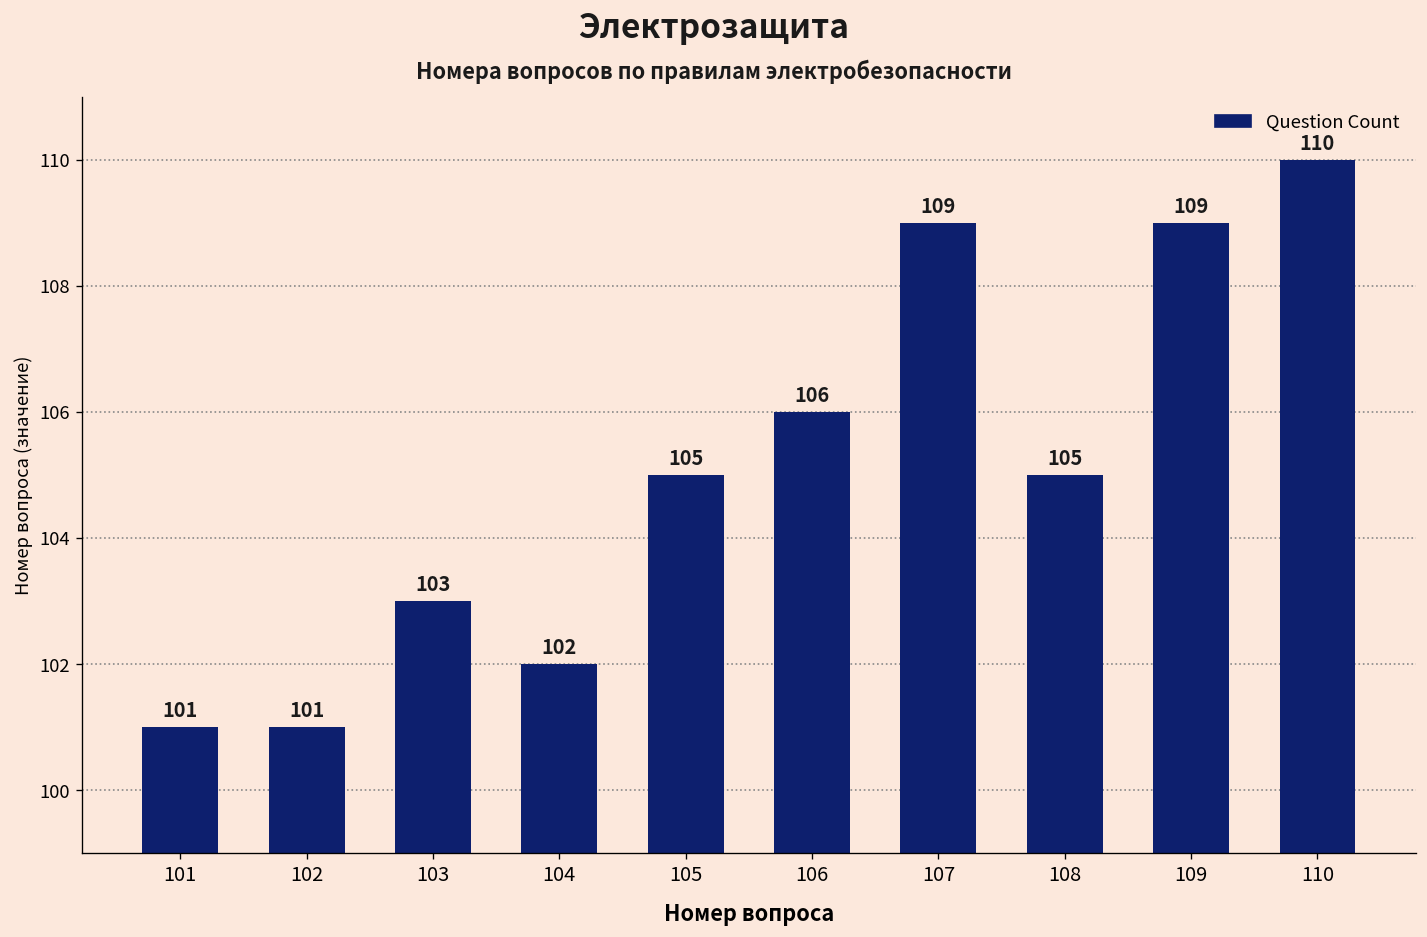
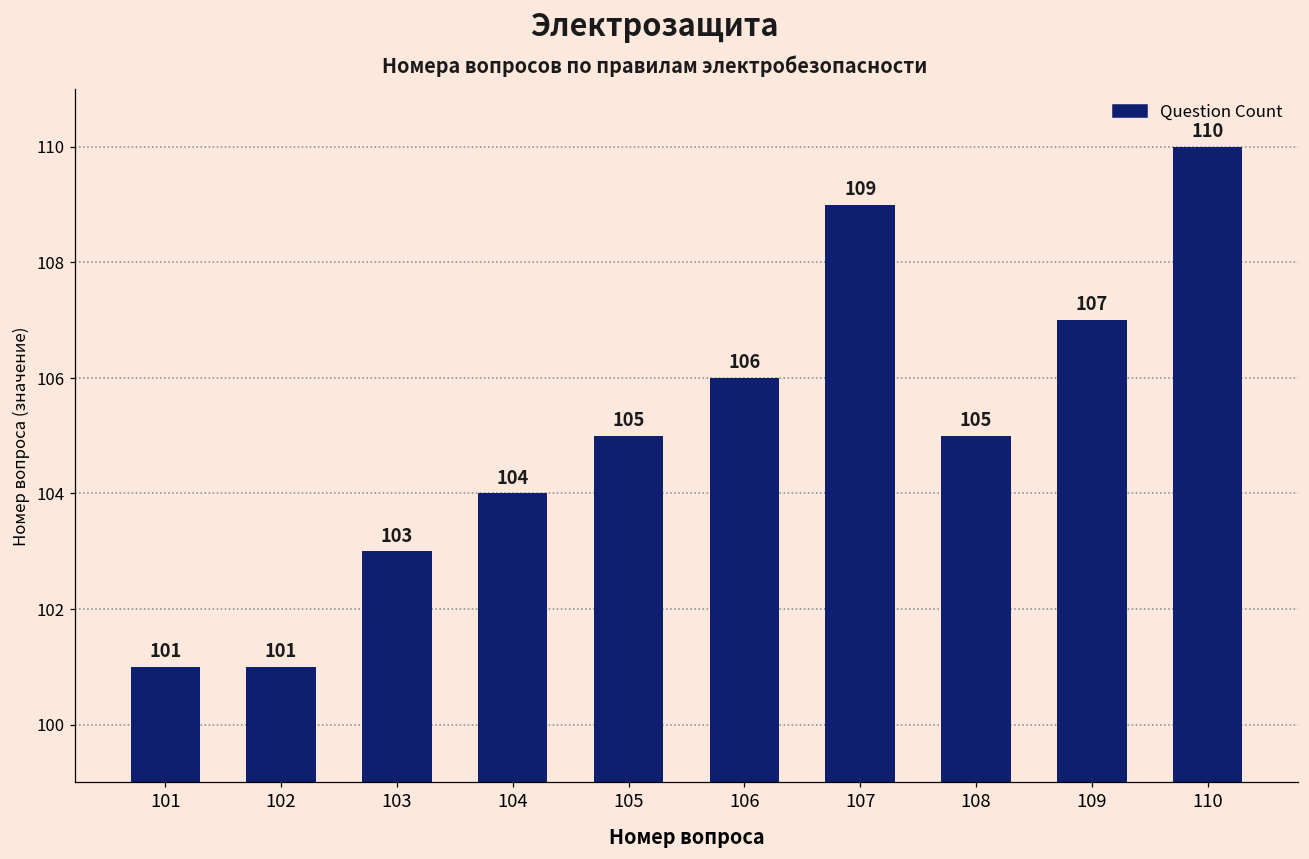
104: 102 -> 104
109: 109 -> 107
